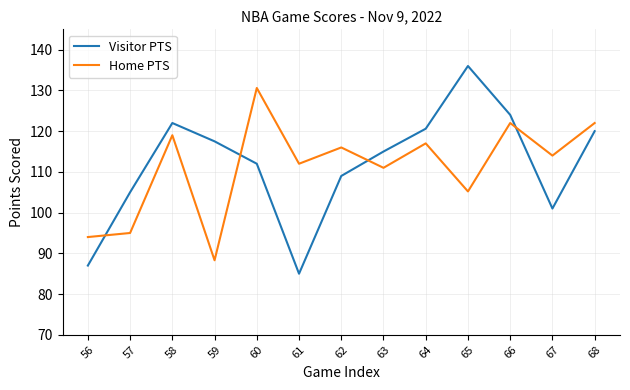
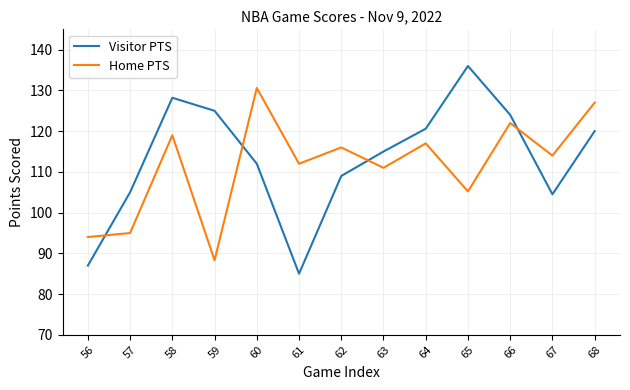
Visitor PTS, 58: 122 -> 128
Visitor PTS, 59: 118 -> 125
Visitor PTS, 67: 101 -> 105
Home PTS, 68: 122 -> 127
